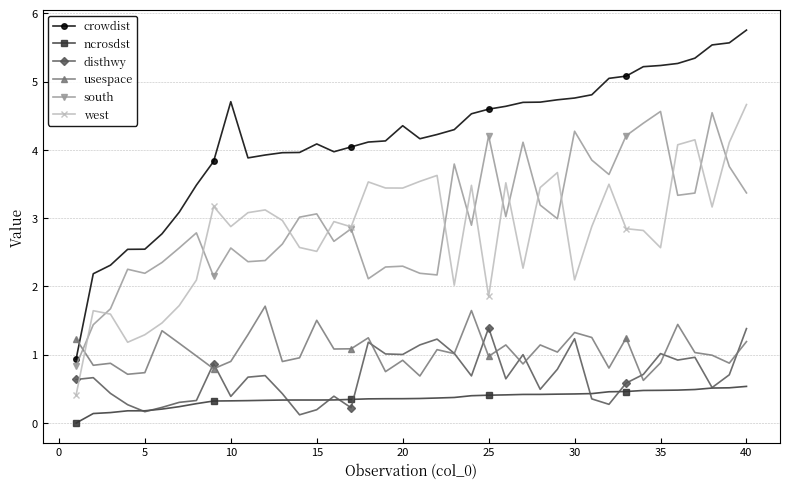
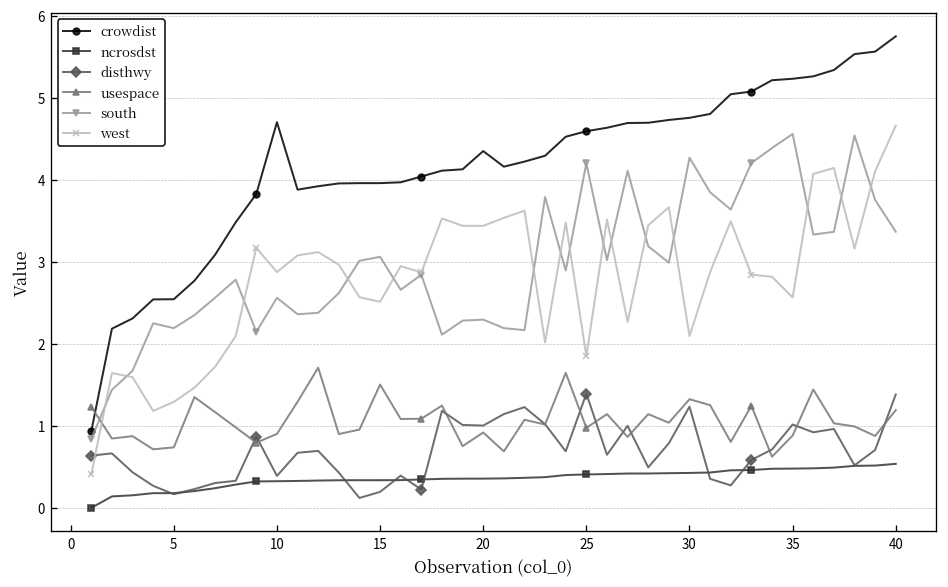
crowdist, 15: 4.1 -> 4.0
